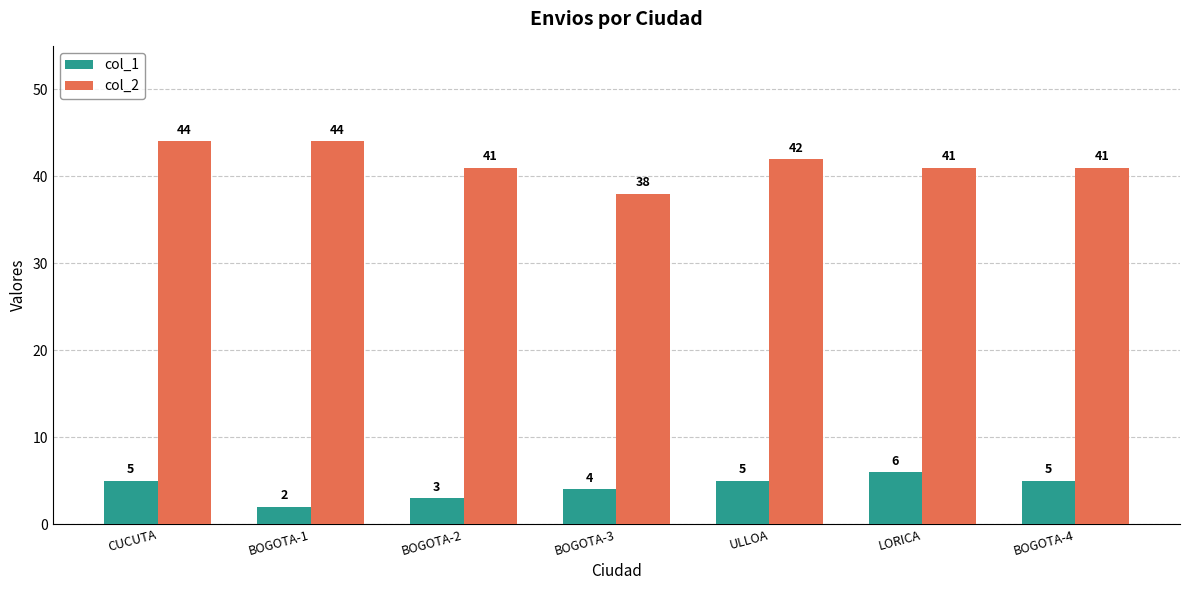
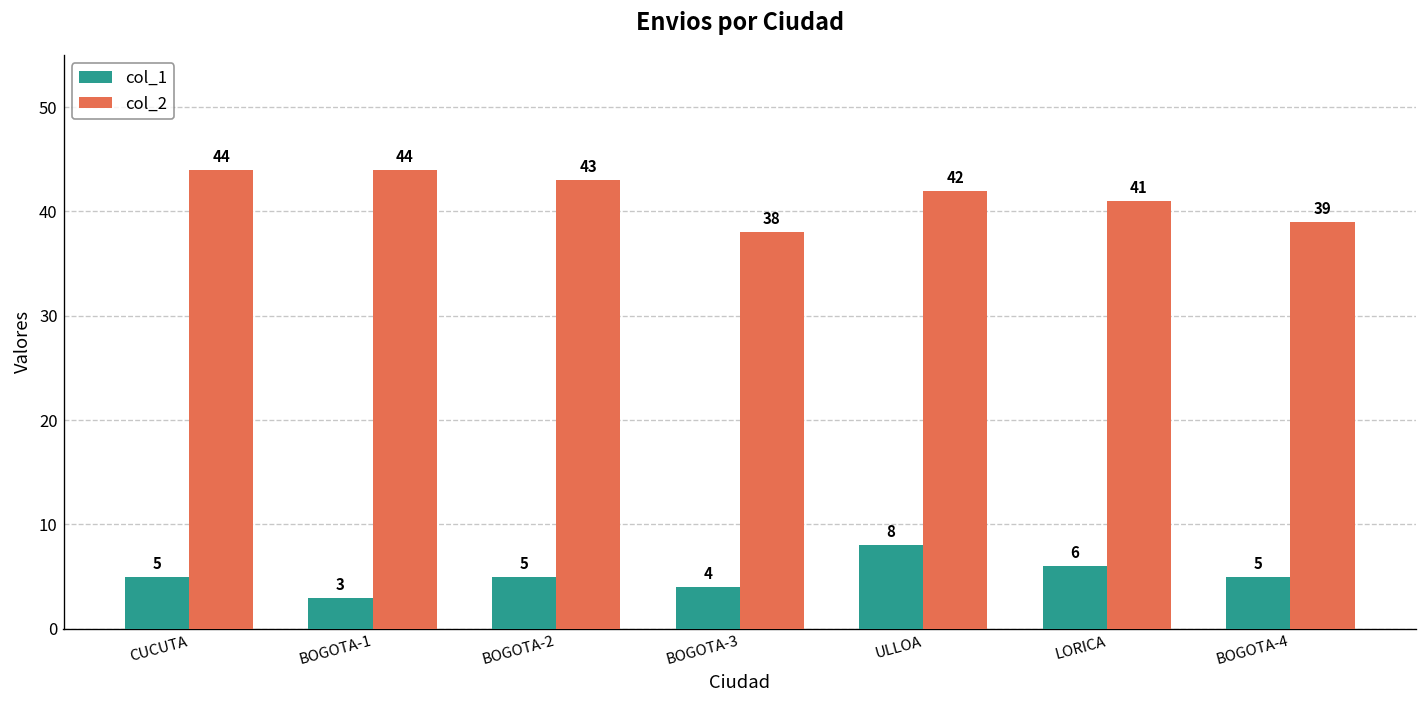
col_1, BOGOTA-1: 2 -> 3
col_1, BOGOTA-2: 3 -> 5
col_2, BOGOTA-2: 41 -> 43
col_1, ULLOA: 5 -> 8
col_2, BOGOTA-4: 41 -> 39
